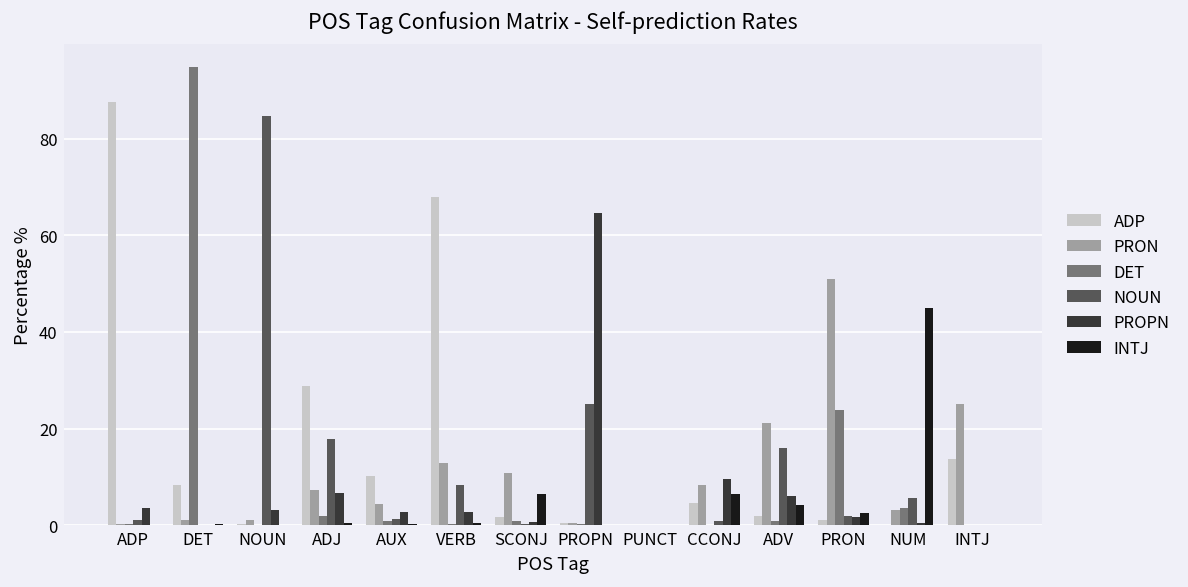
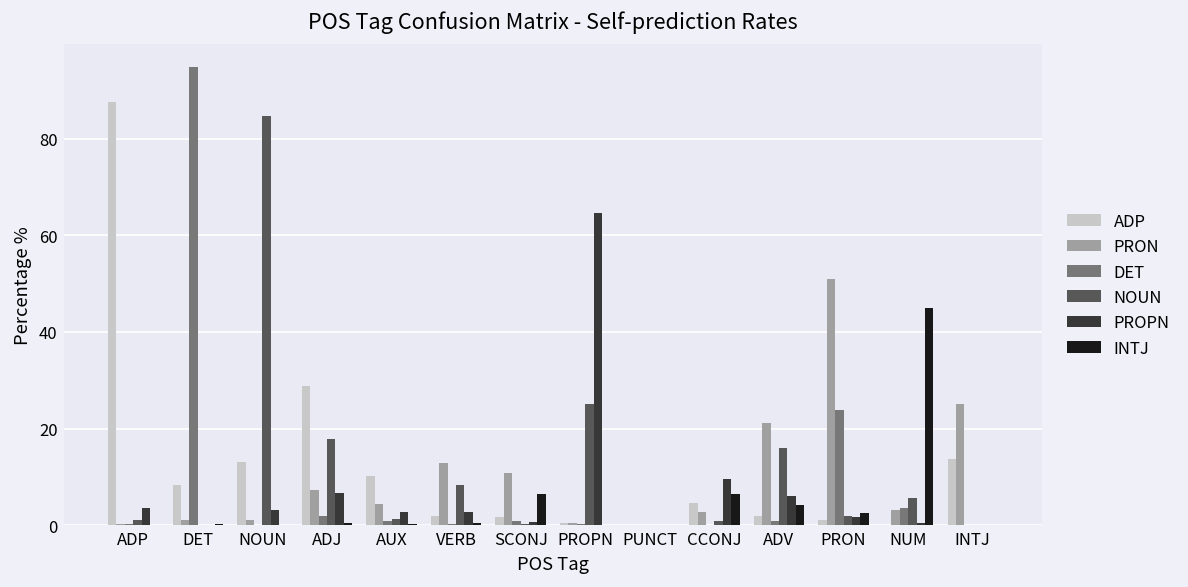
ADP, NOUN: 0 -> 13
ADP, VERB: 68 -> 2
PRON, CCONJ: 8 -> 3
